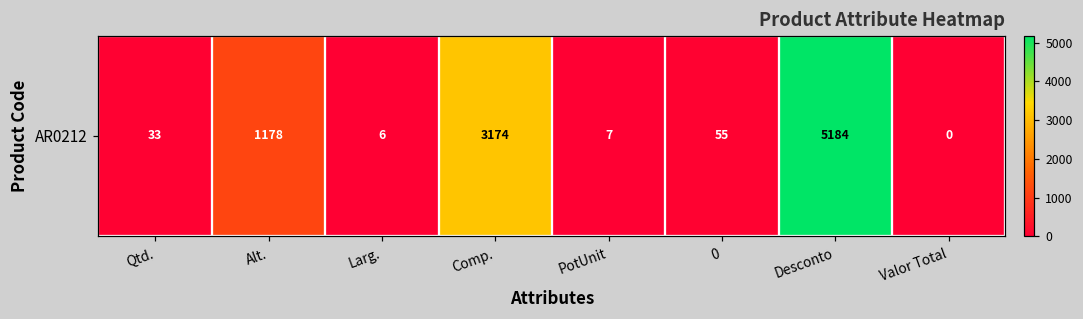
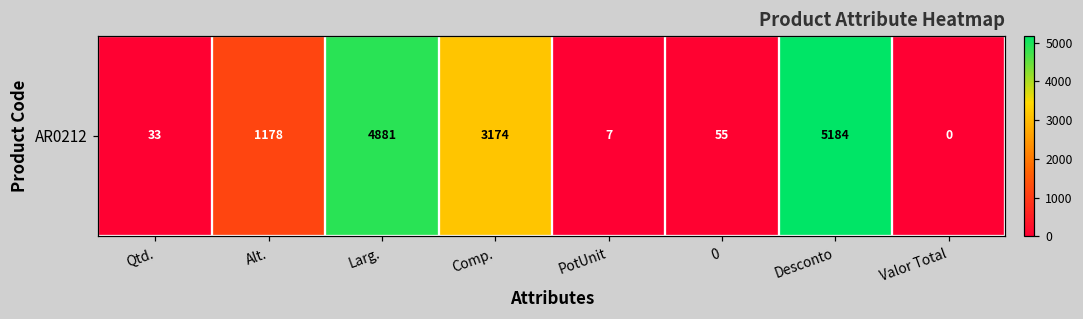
AR0212, Larg.: 6 -> 4881
